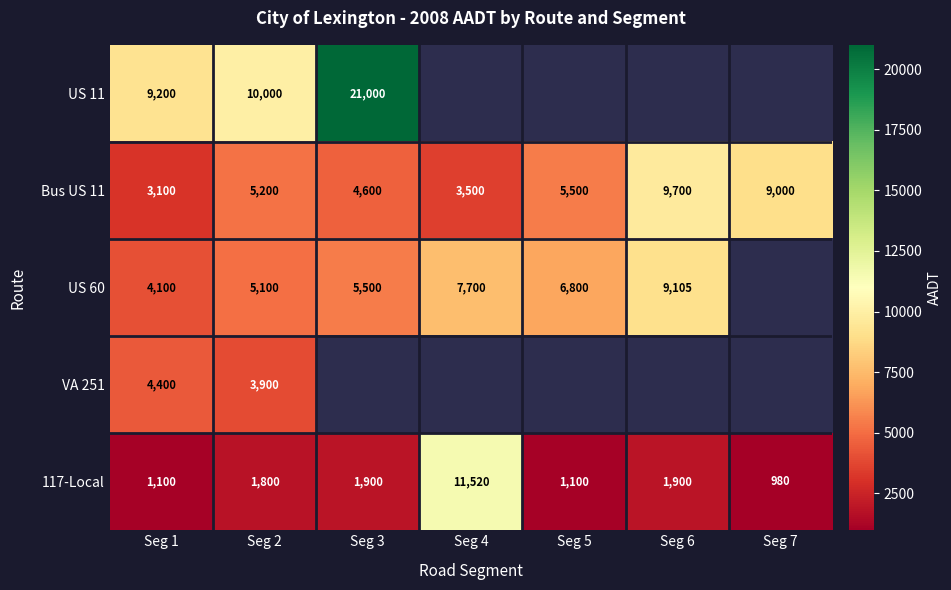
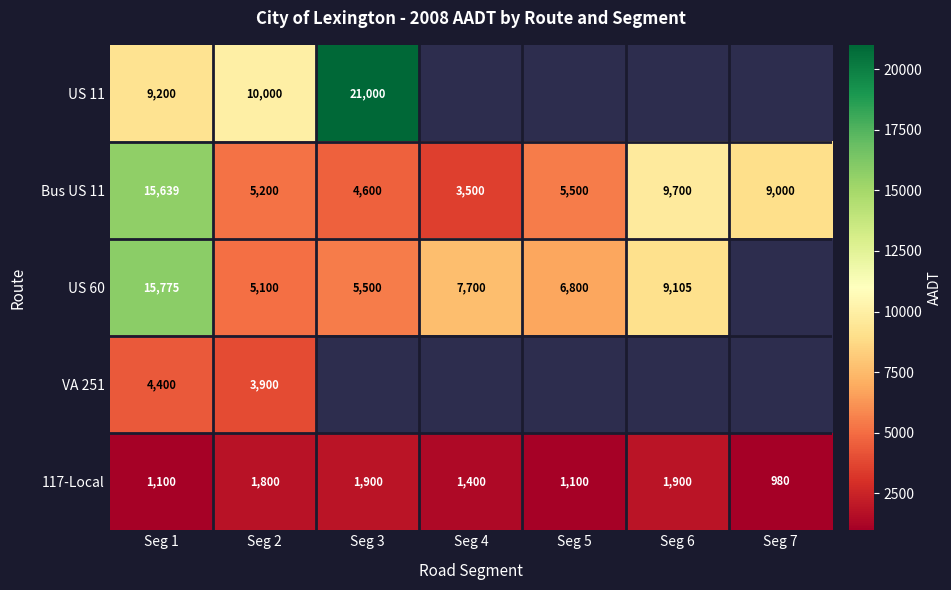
Bus US 11, Seg 1: 3,100 -> 15,639
US 60, Seg 1: 4,100 -> 15,775
117-Local, Seg 4: 11,520 -> 1,400
